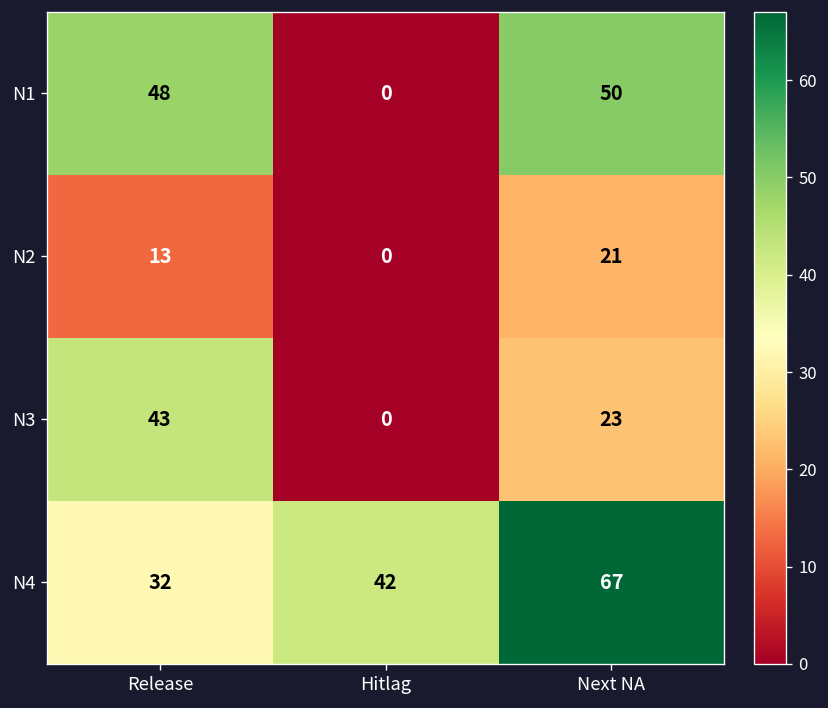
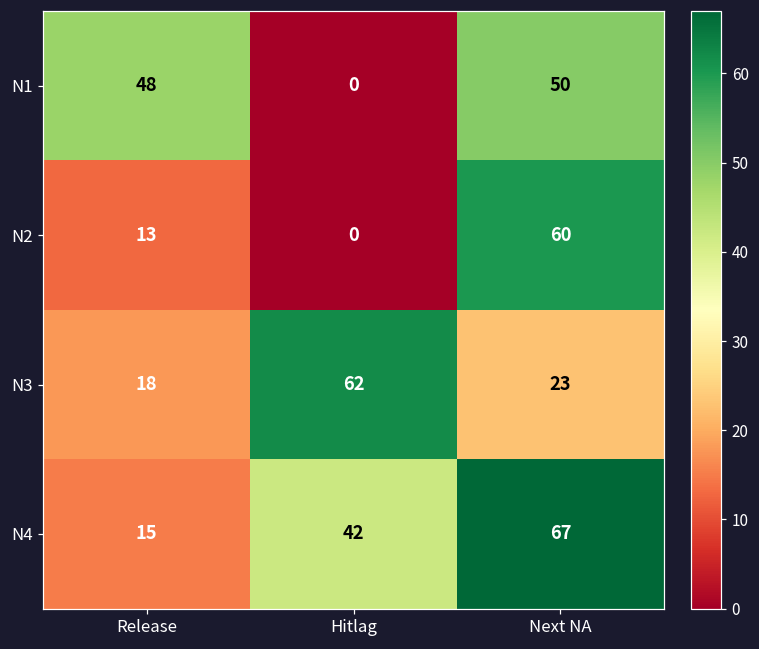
N2, Next NA: 21 -> 60
N3, Release: 43 -> 18
N3, Hitlag: 0 -> 62
N4, Release: 32 -> 15
